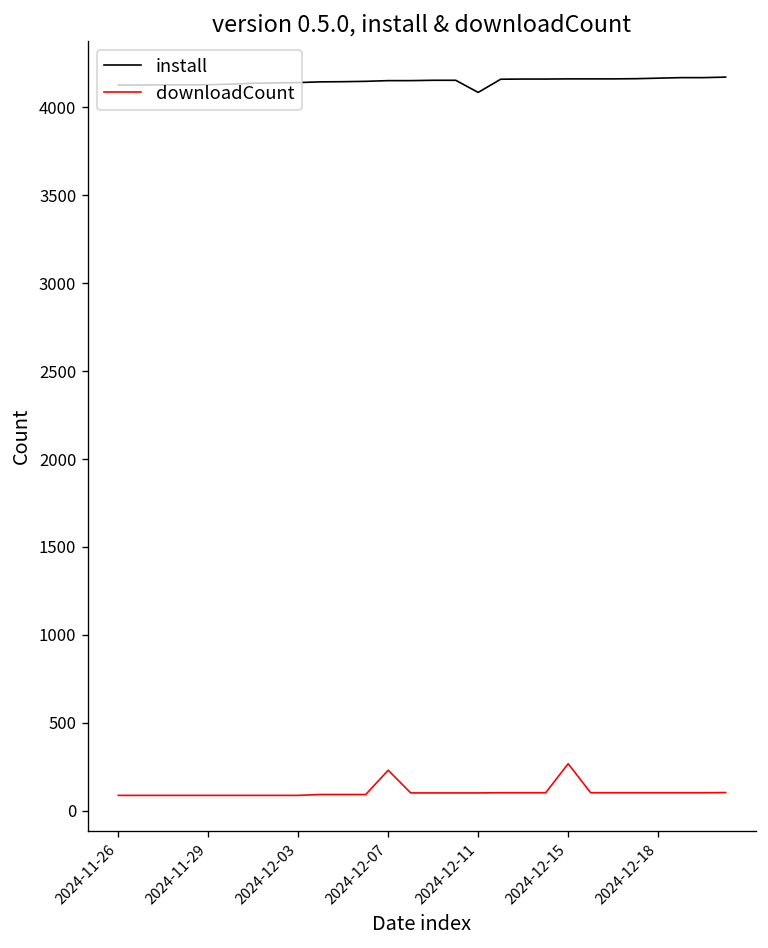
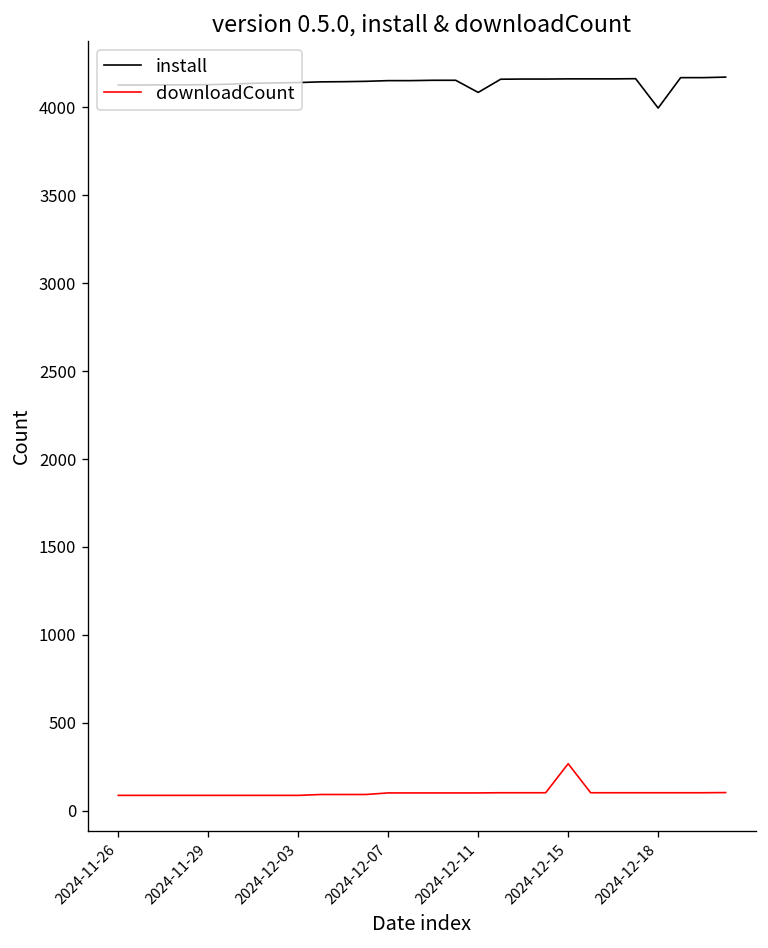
downloadCount, 2024-12-07: 230 -> 100
install, 2024-12-18: 4170 -> 4000
